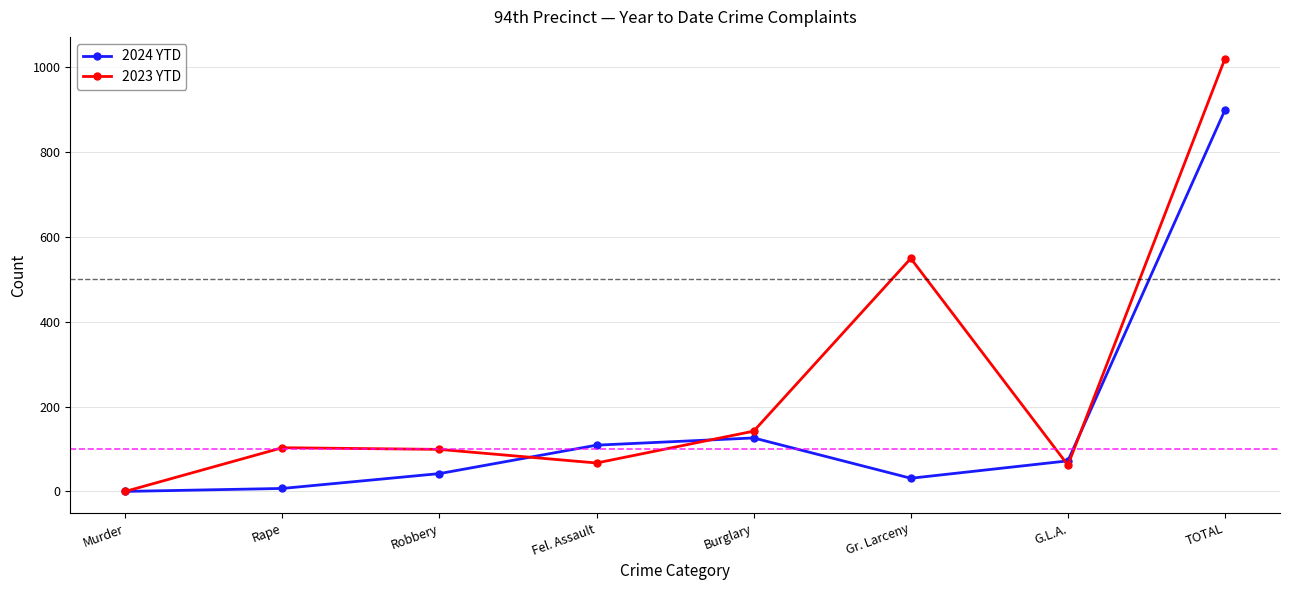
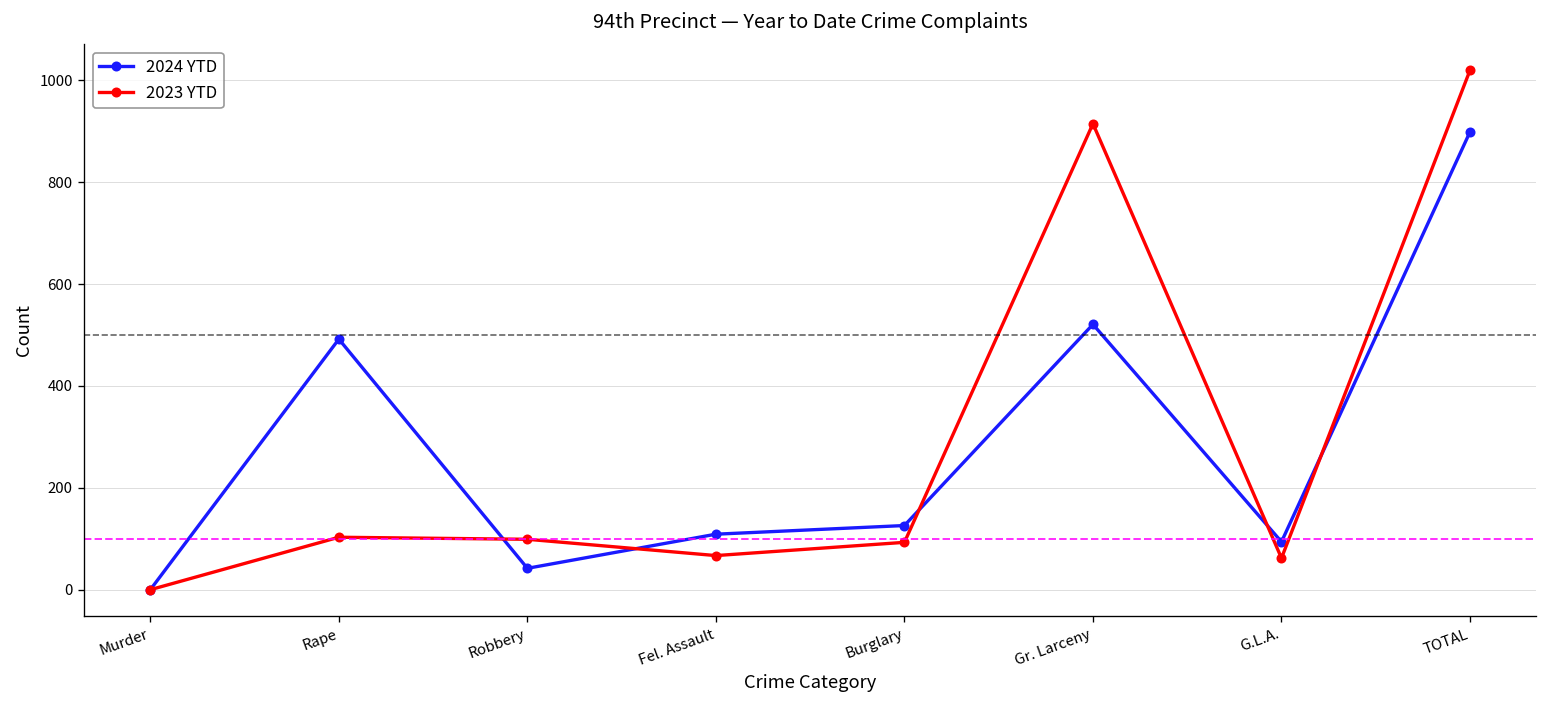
2024 YTD, Rape: 10 -> 490
2023 YTD, Burglary: 140 -> 90
2024 YTD, Gr. Larceny: 30 -> 520
2023 YTD, Gr. Larceny: 550 -> 920
2024 YTD, G.L.A.: 70 -> 90
